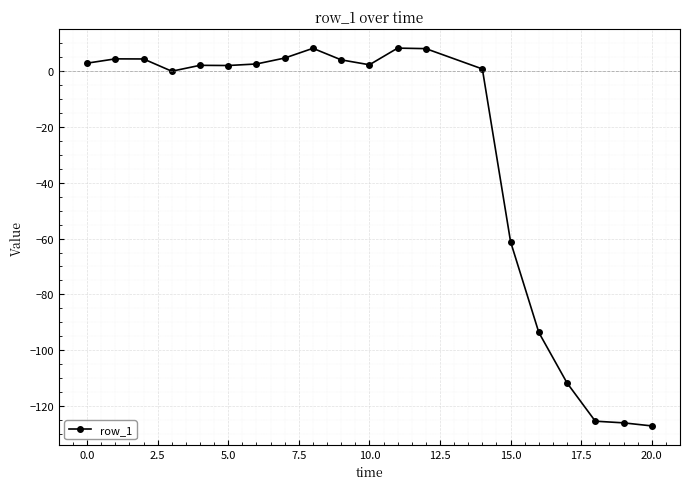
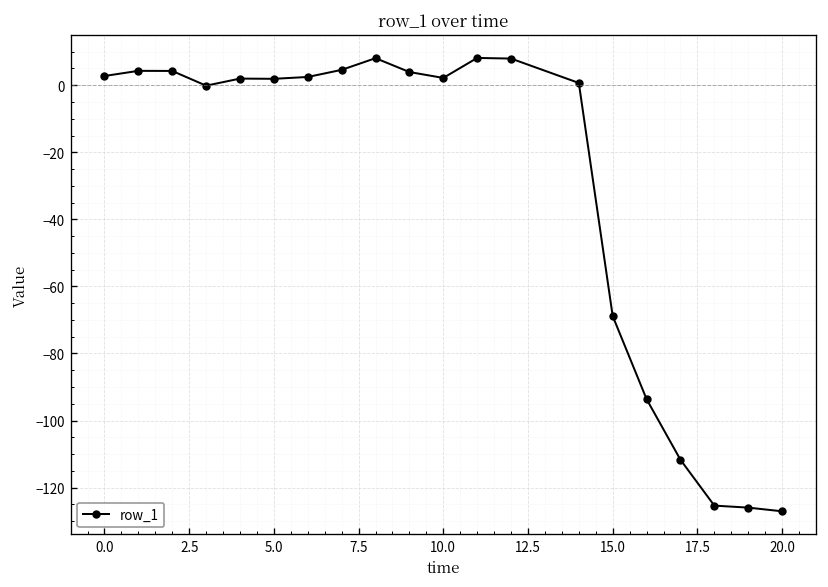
15.0: -61 -> -69
